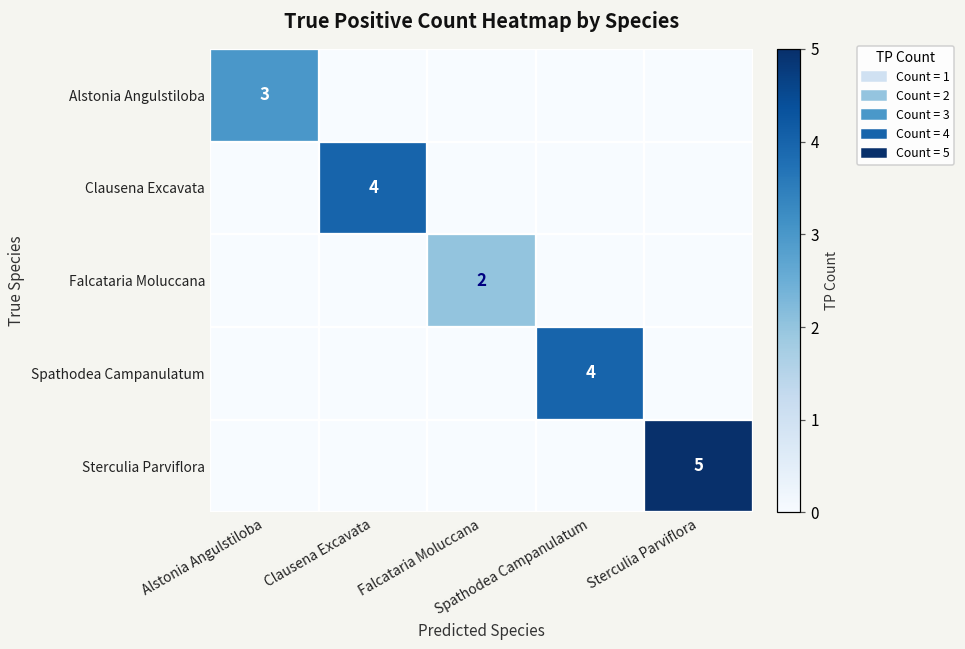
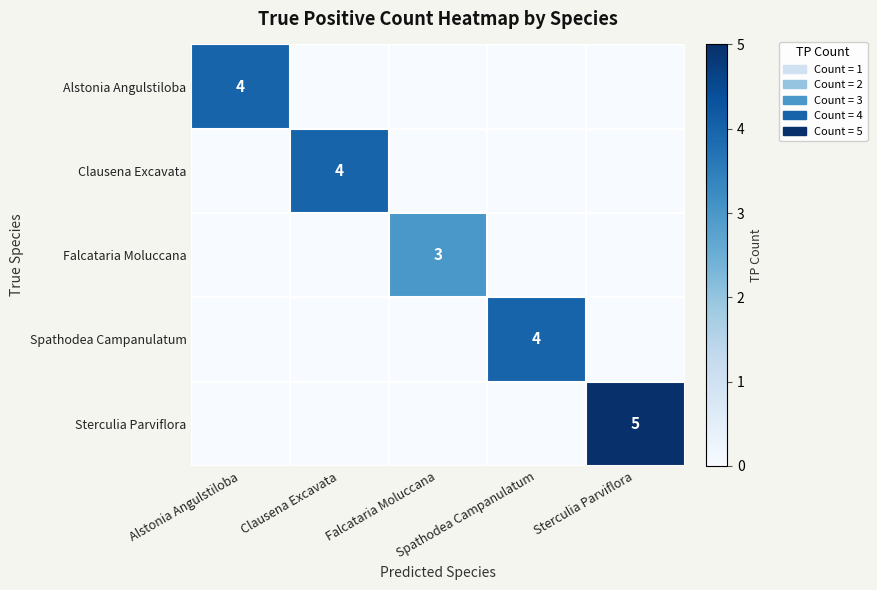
Alstonia Angulstiloba, Alstonia Angulstiloba: 3 -> 4
Falcataria Moluccana, Falcataria Moluccana: 2 -> 3
